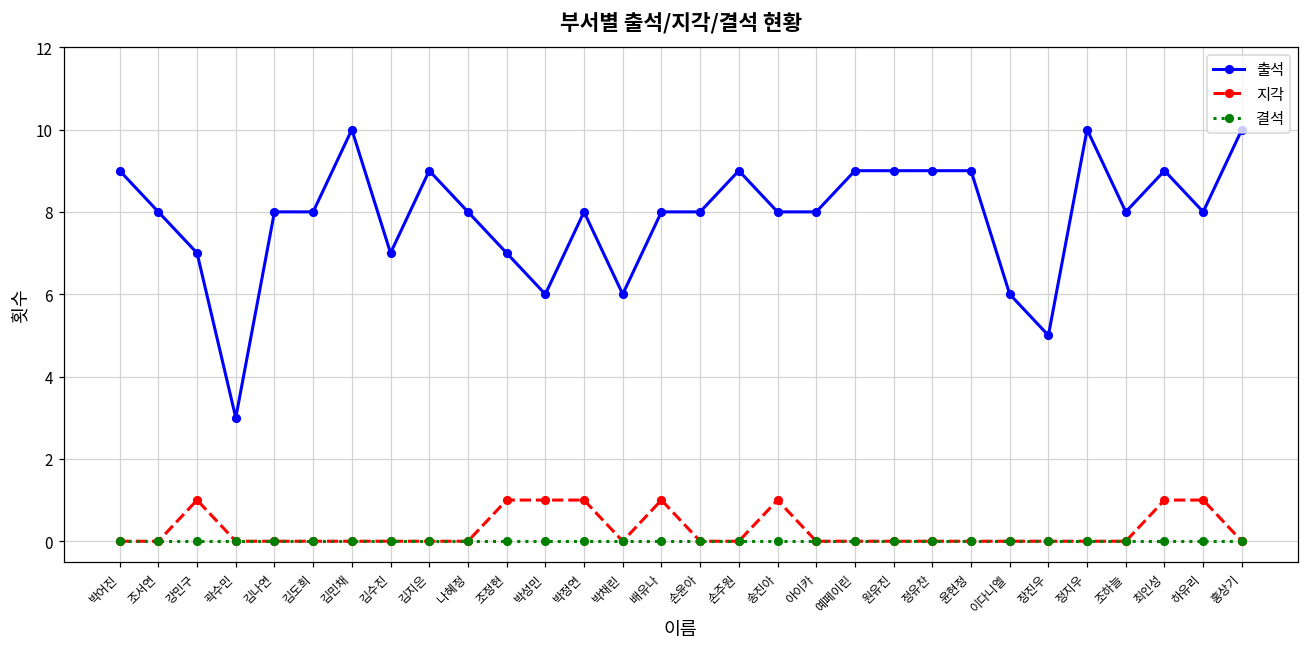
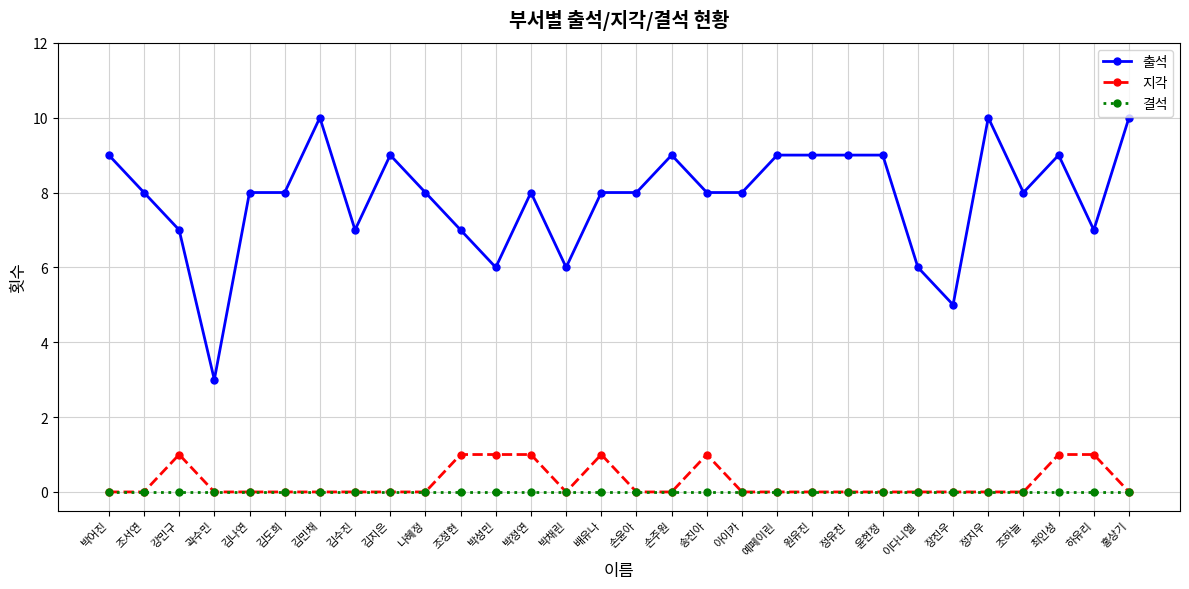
출석, 하유리: 8 -> 7
